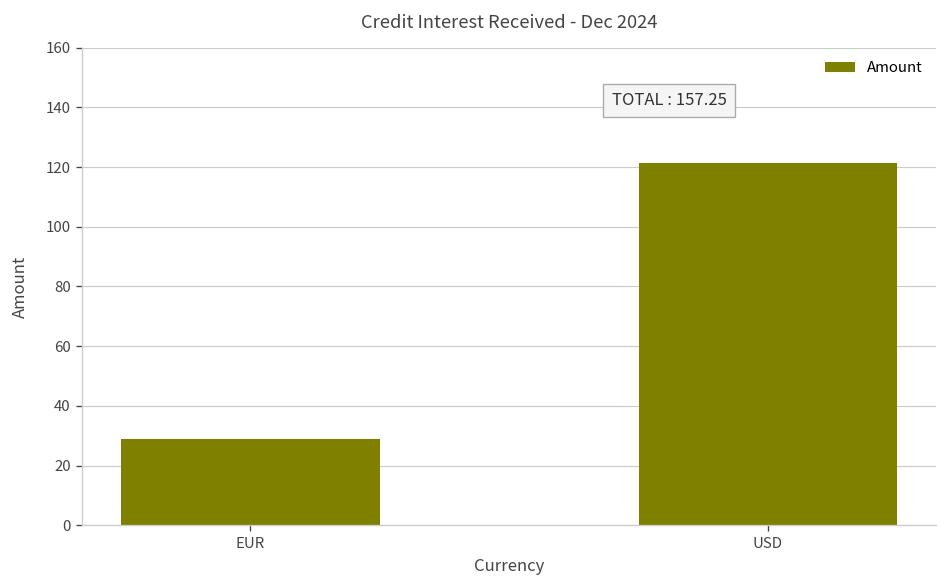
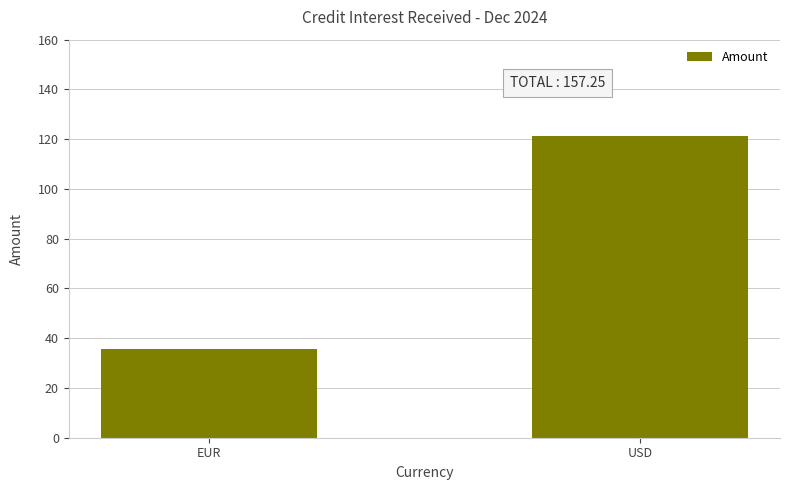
EUR: 29 -> 36
